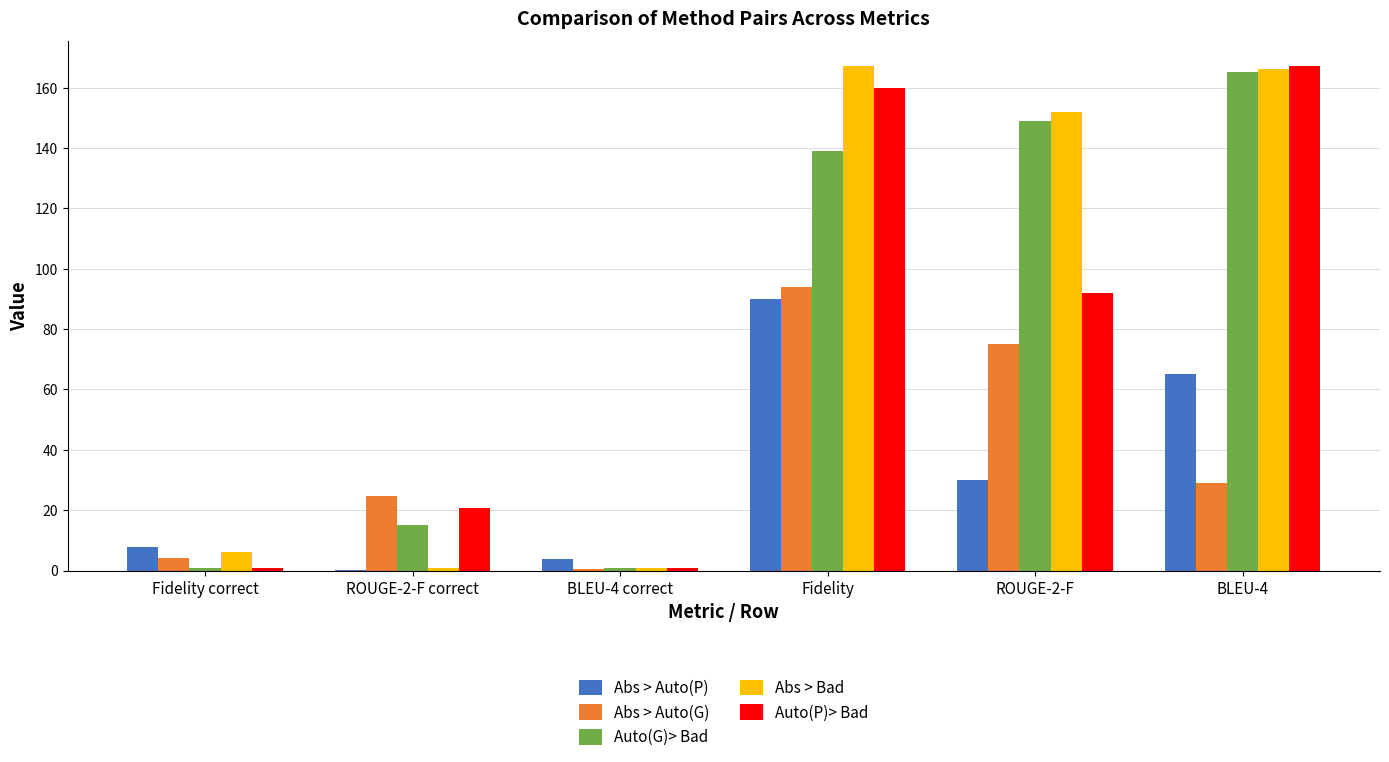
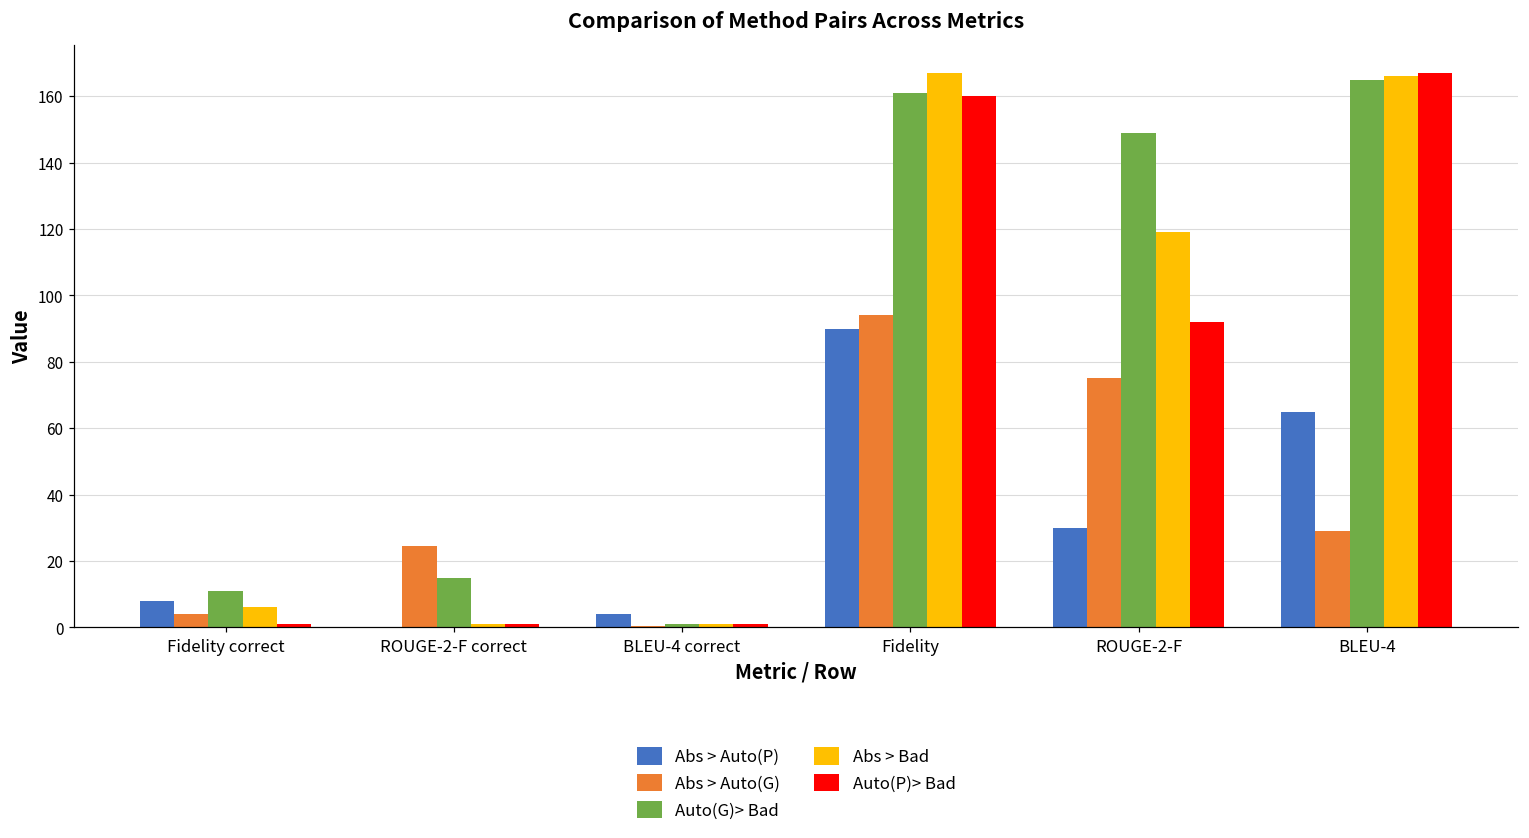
Auto(G)> Bad, Fidelity correct: 1 -> 11
Auto(P)> Bad, ROUGE-2-F correct: 21 -> 1
Auto(G)> Bad, Fidelity: 139 -> 161
Abs > Bad, ROUGE-2-F: 152 -> 119
